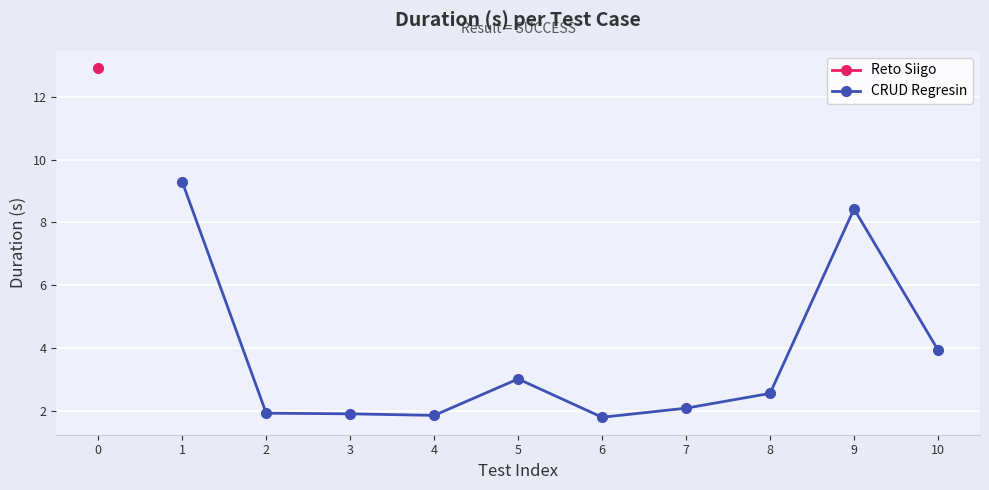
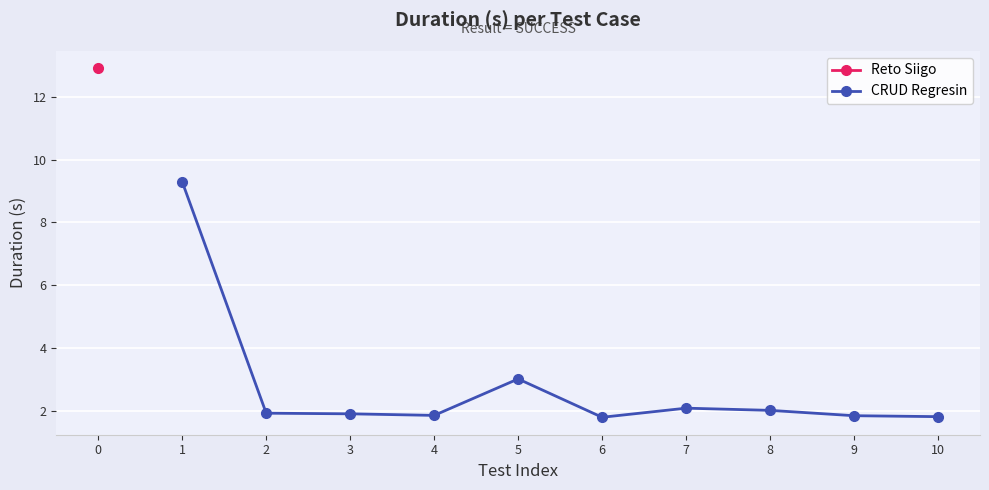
CRUD Regresin, 8: 2.6 -> 2.0
CRUD Regresin, 9: 8.4 -> 1.9
CRUD Regresin, 10: 3.9 -> 1.8
